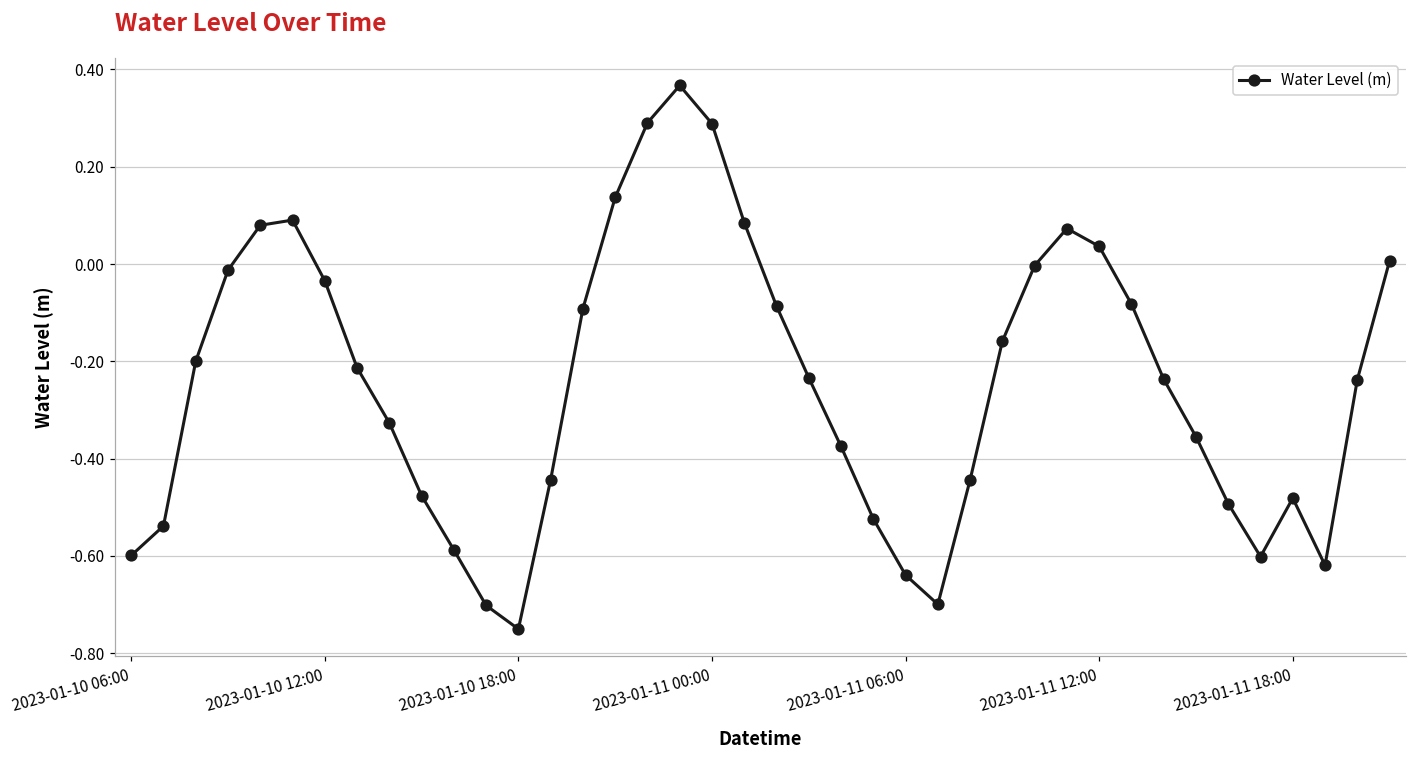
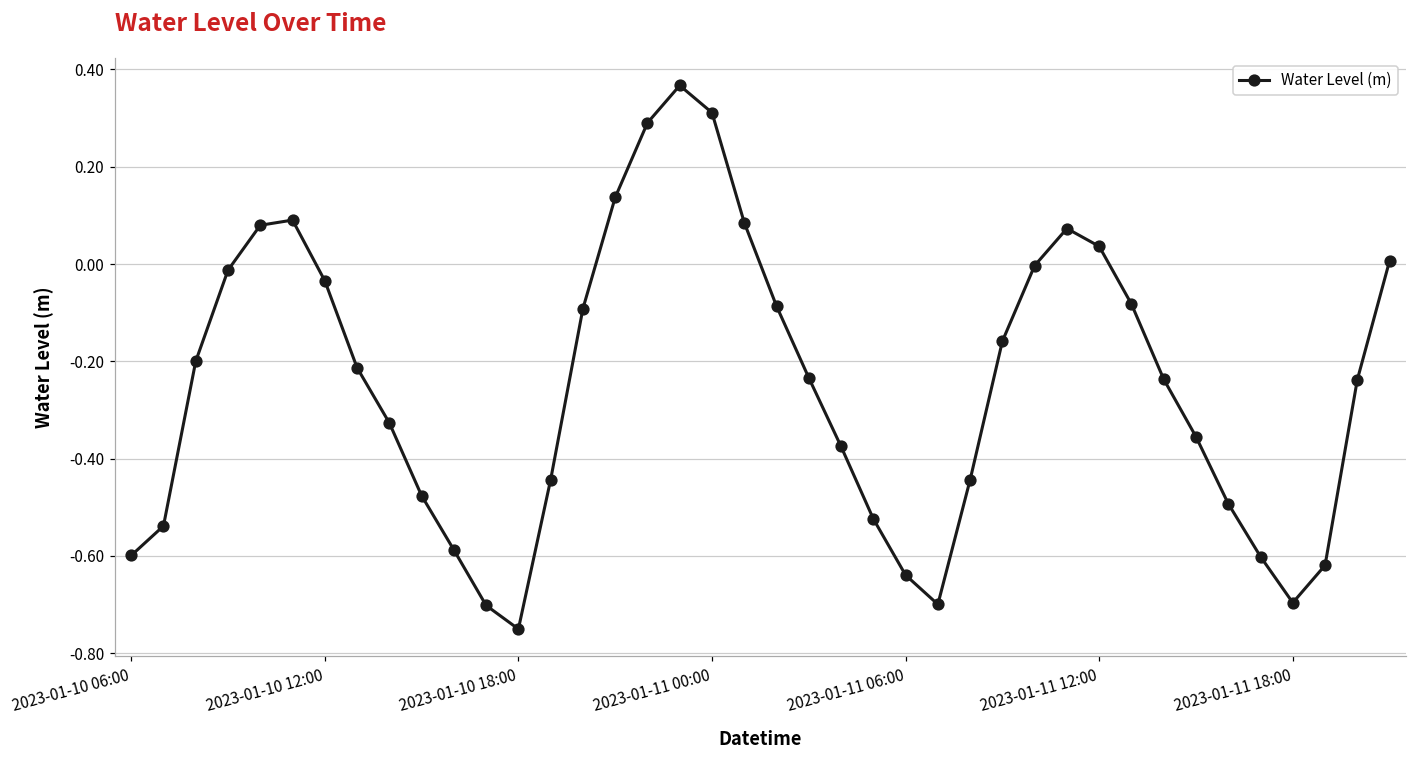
2023-01-11 00:00: 0.29 -> 0.31
2023-01-11 18:00: -0.48 -> -0.70
